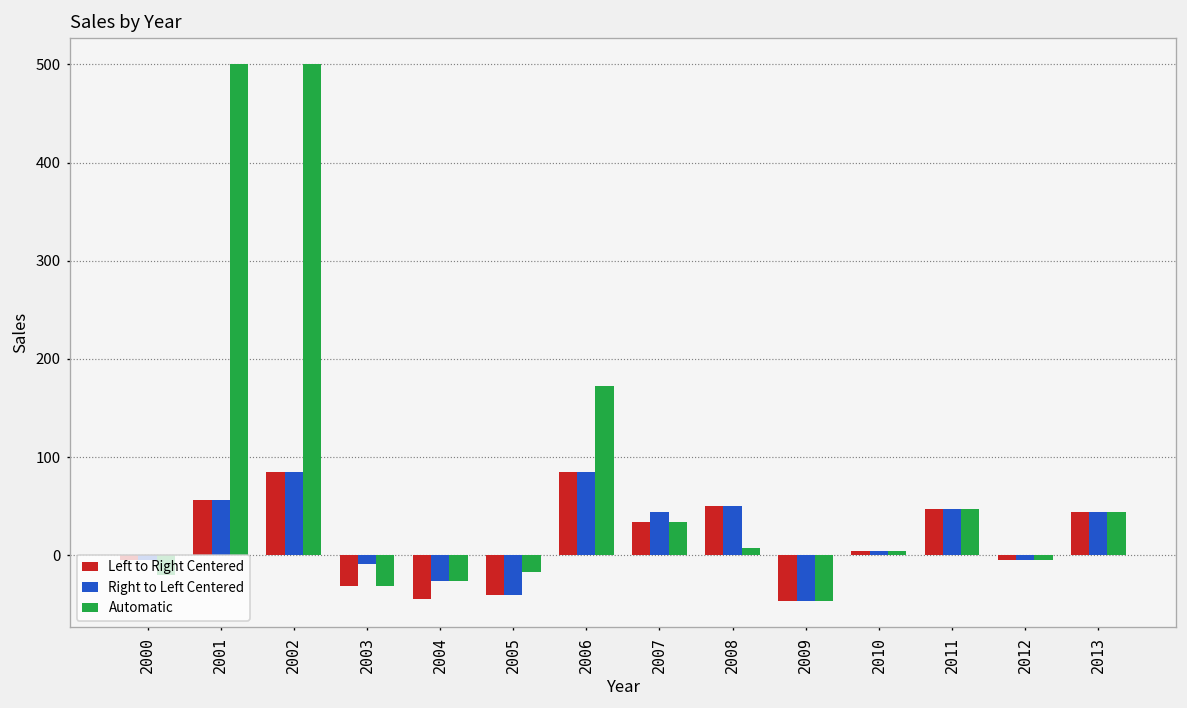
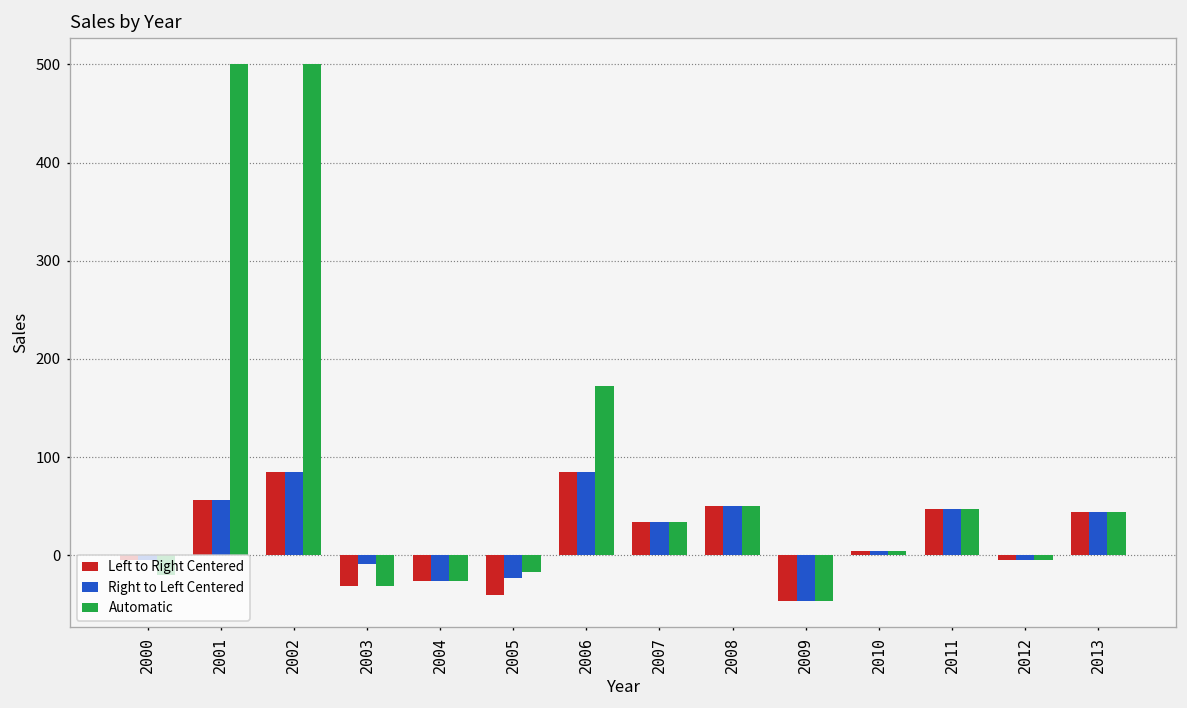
Left to Right Centered, 2004: -40 -> -30
Right to Left Centered, 2005: -40 -> -20
Right to Left Centered, 2007: 40 -> 30
Automatic, 2008: 10 -> 50
